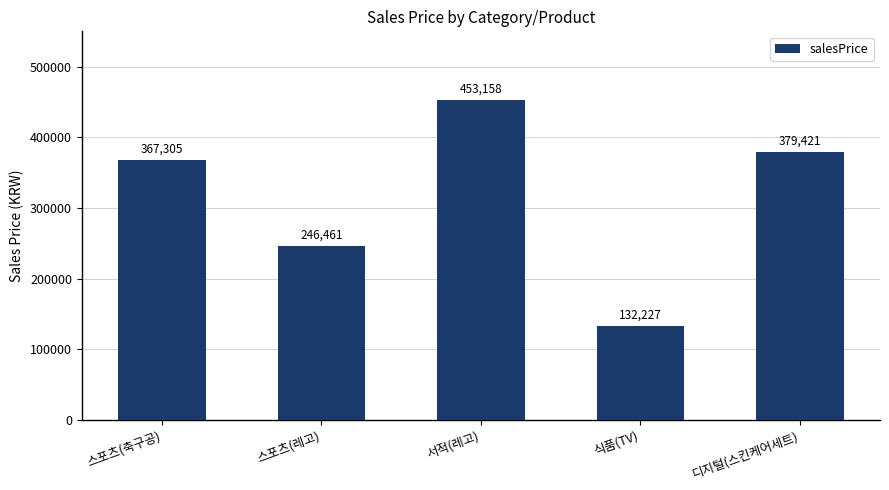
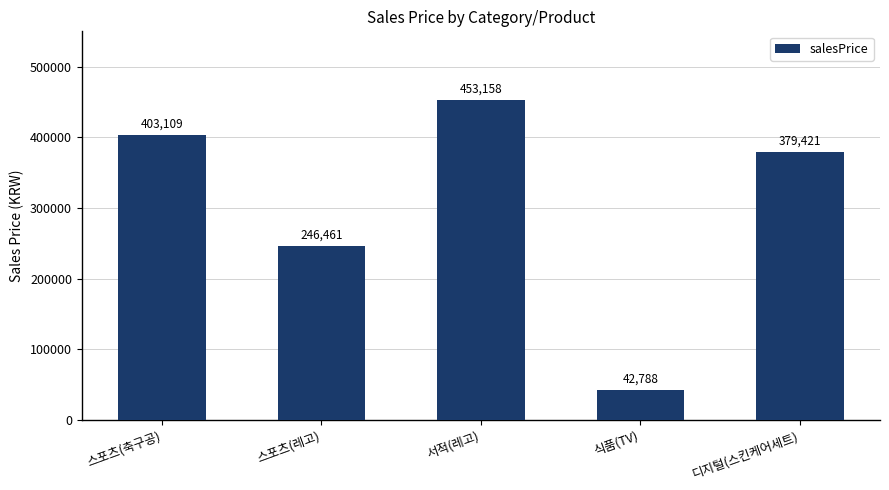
스포츠(축구공): 367,305 -> 403,109
식품(TV): 132,227 -> 42,788
